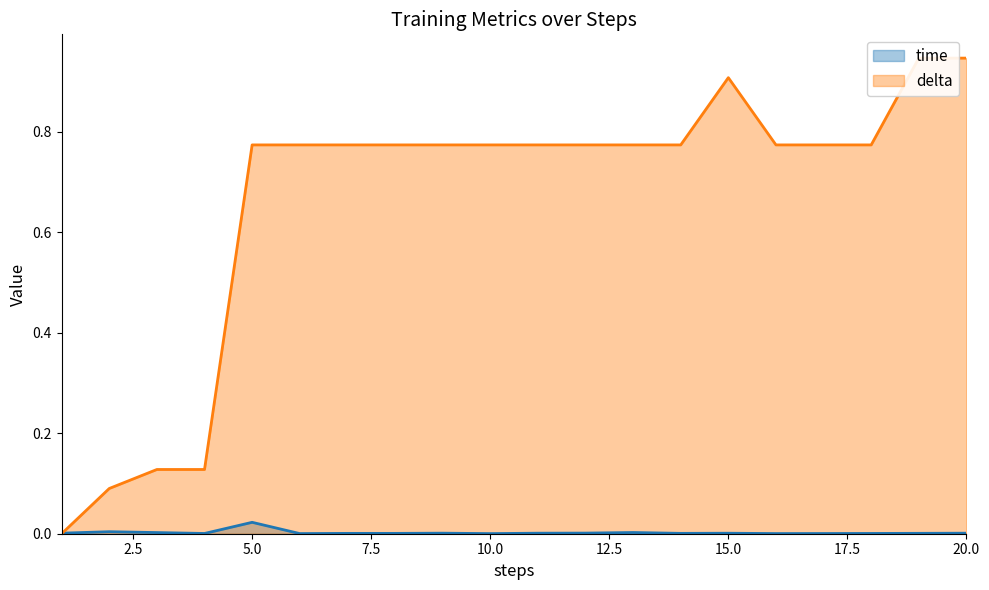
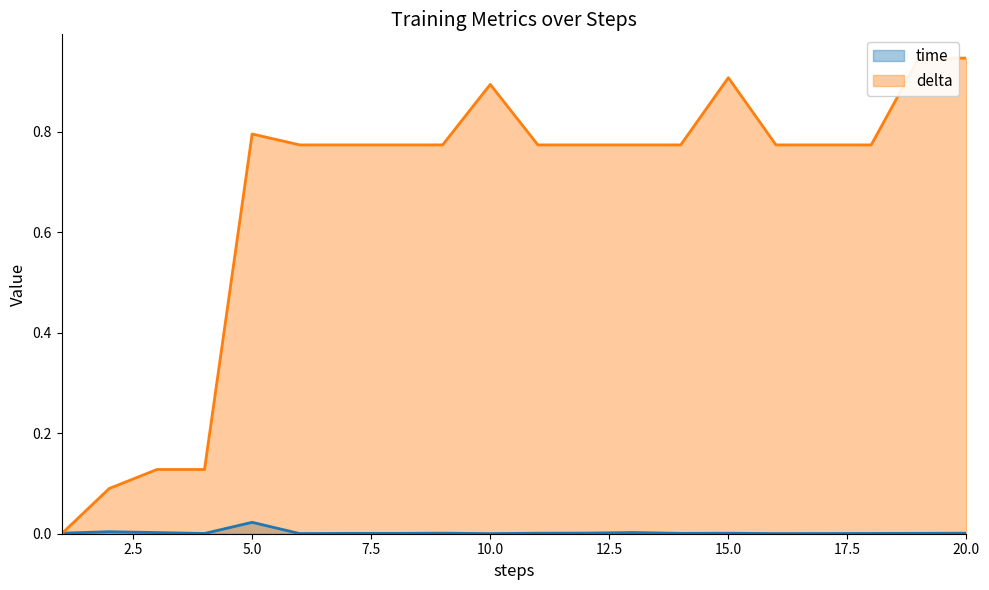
delta, 5.0: 0.77 -> 0.80
delta, 10.0: 0.77 -> 0.89
